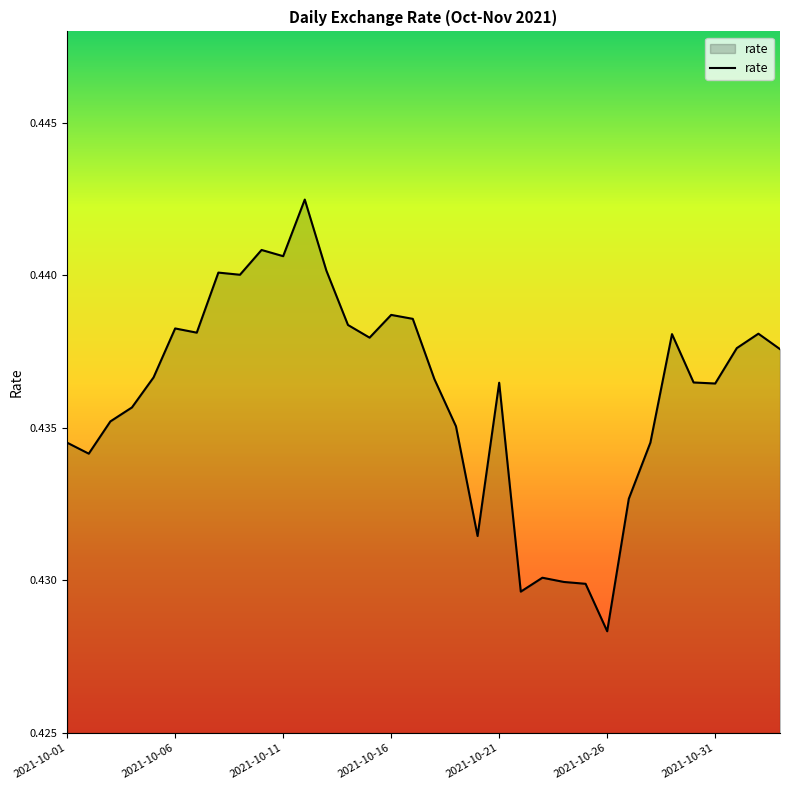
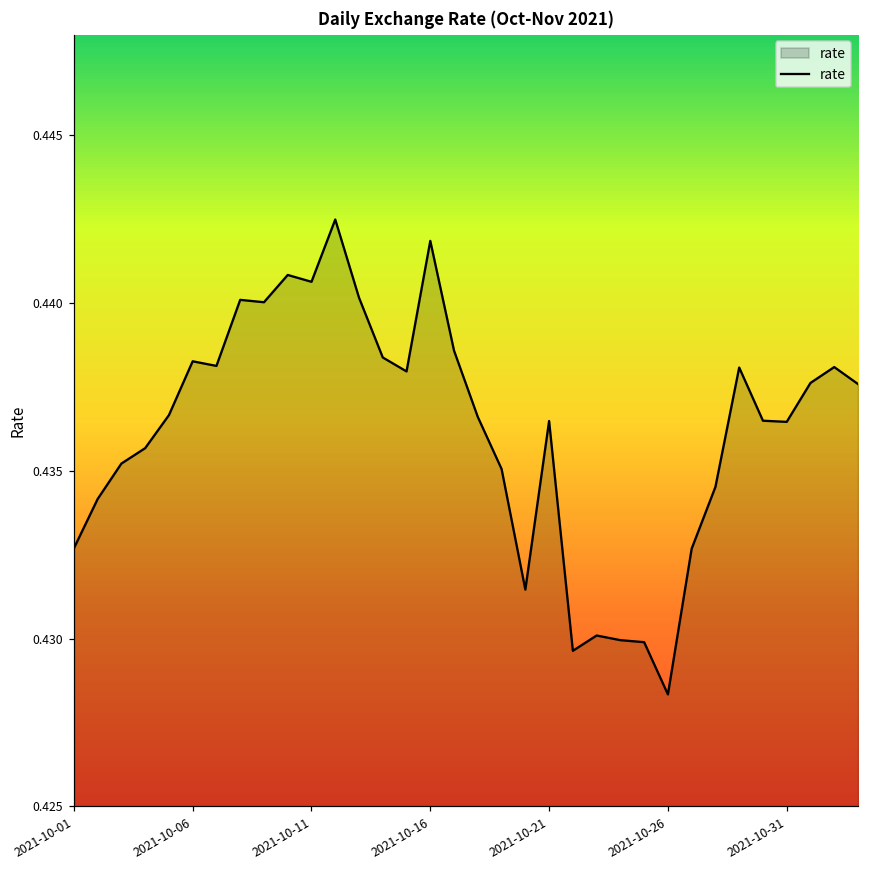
2021-10-01: 0.4345 -> 0.4327
2021-10-16: 0.4387 -> 0.4419
